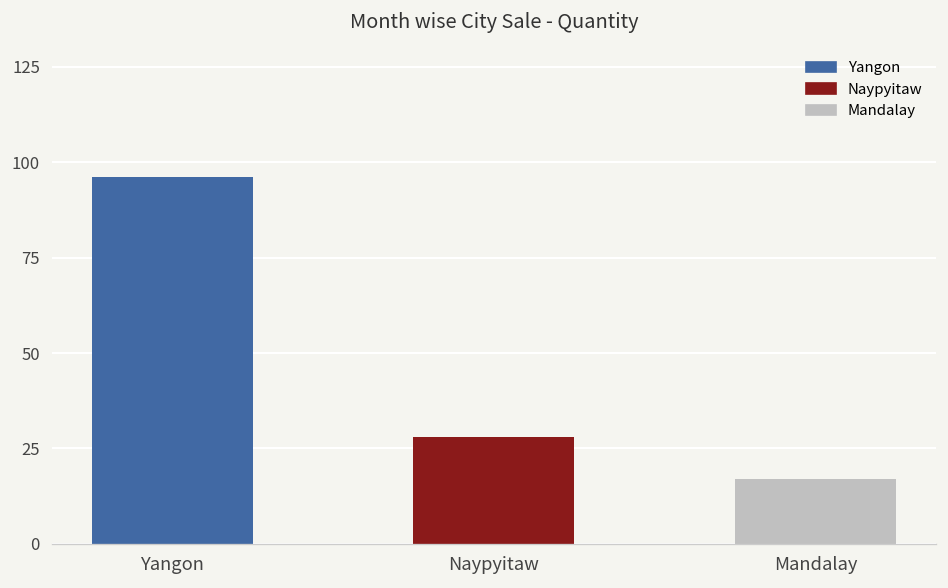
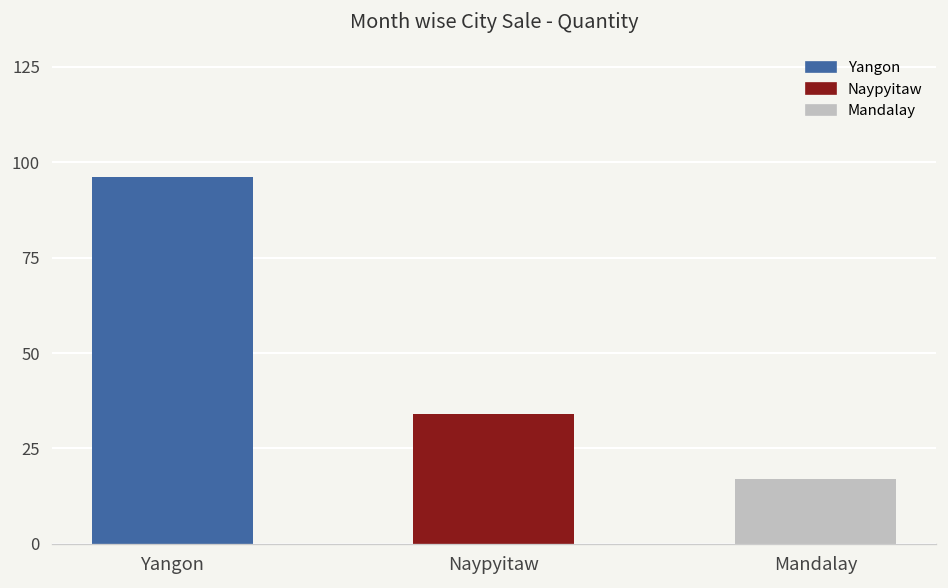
Naypyitaw: 28 -> 34
